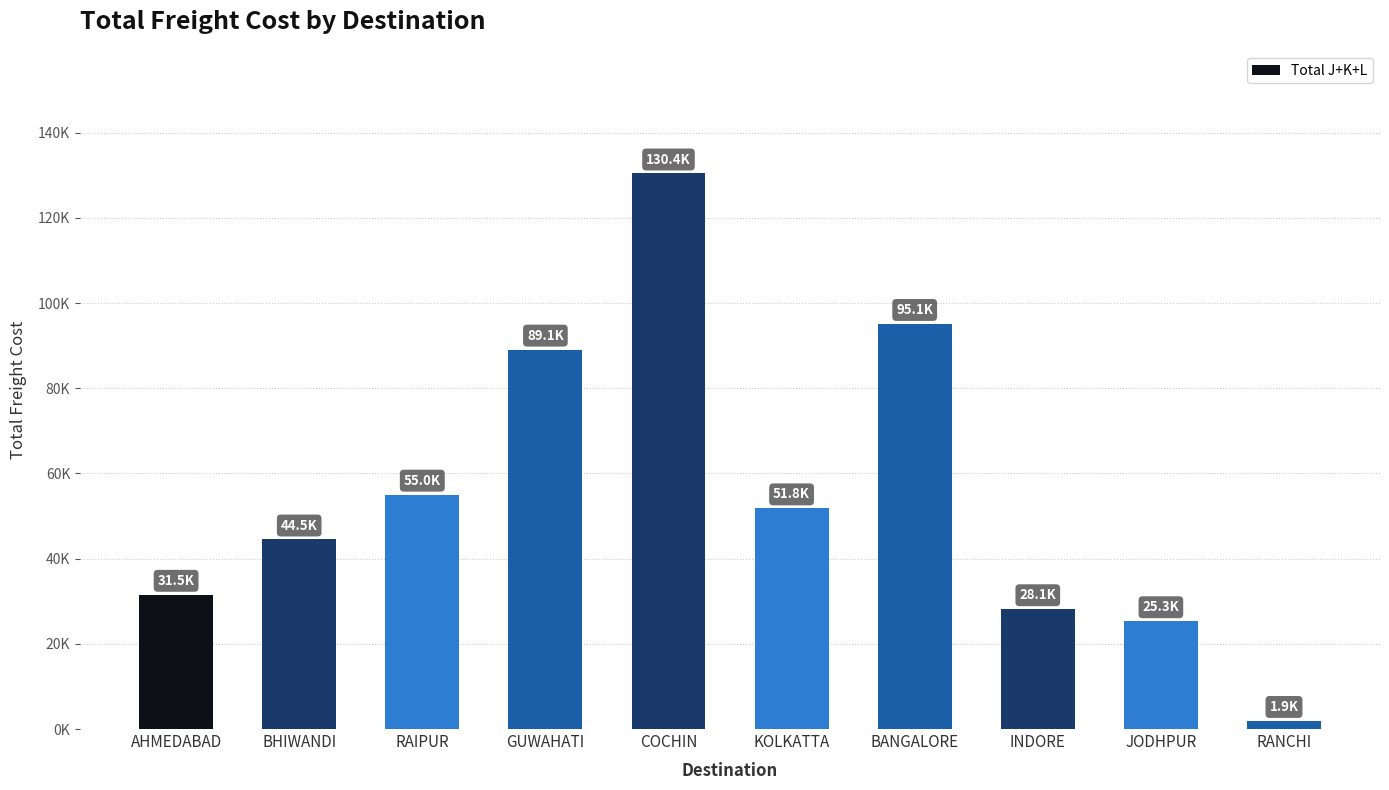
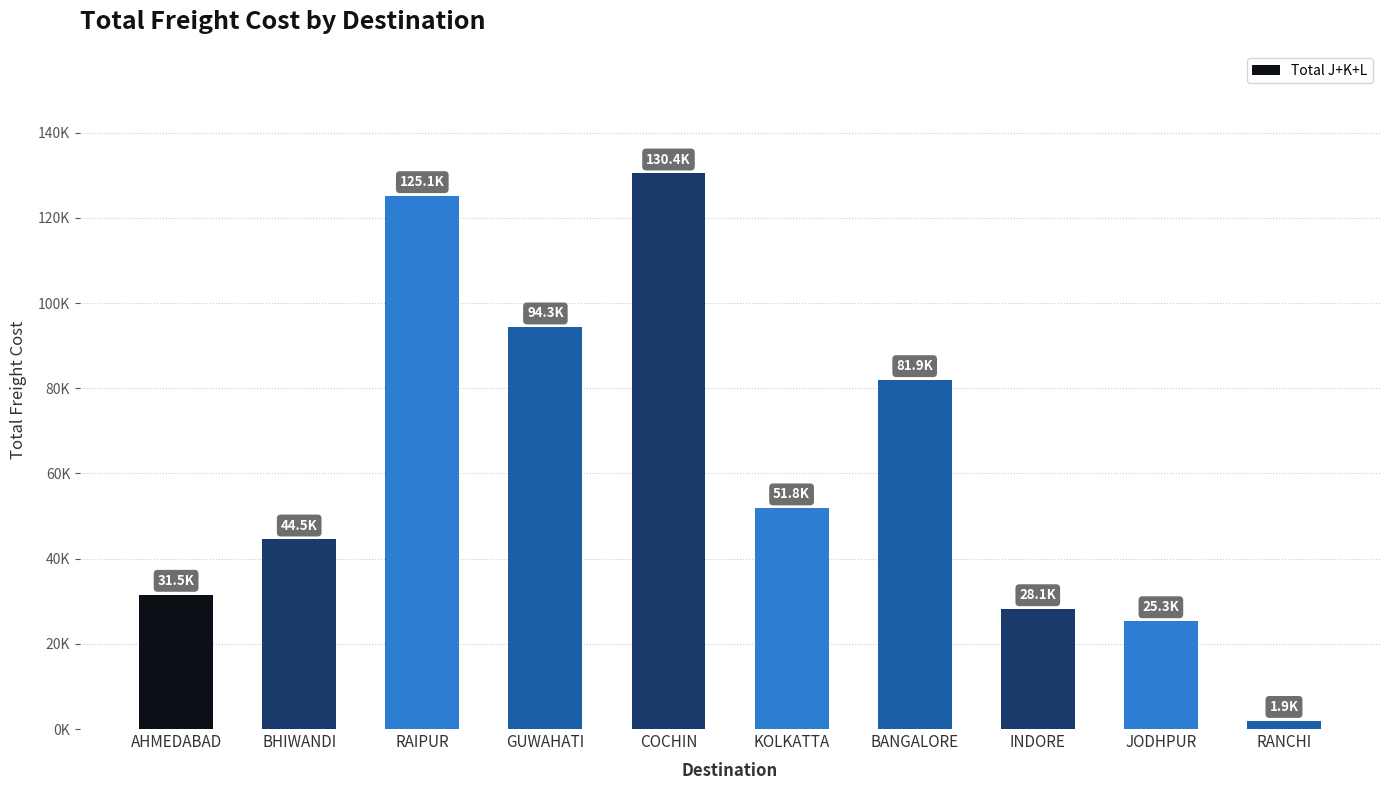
RAIPUR: 55.0K -> 125.1K
GUWAHATI: 89.1K -> 94.3K
BANGALORE: 95.1K -> 81.9K
